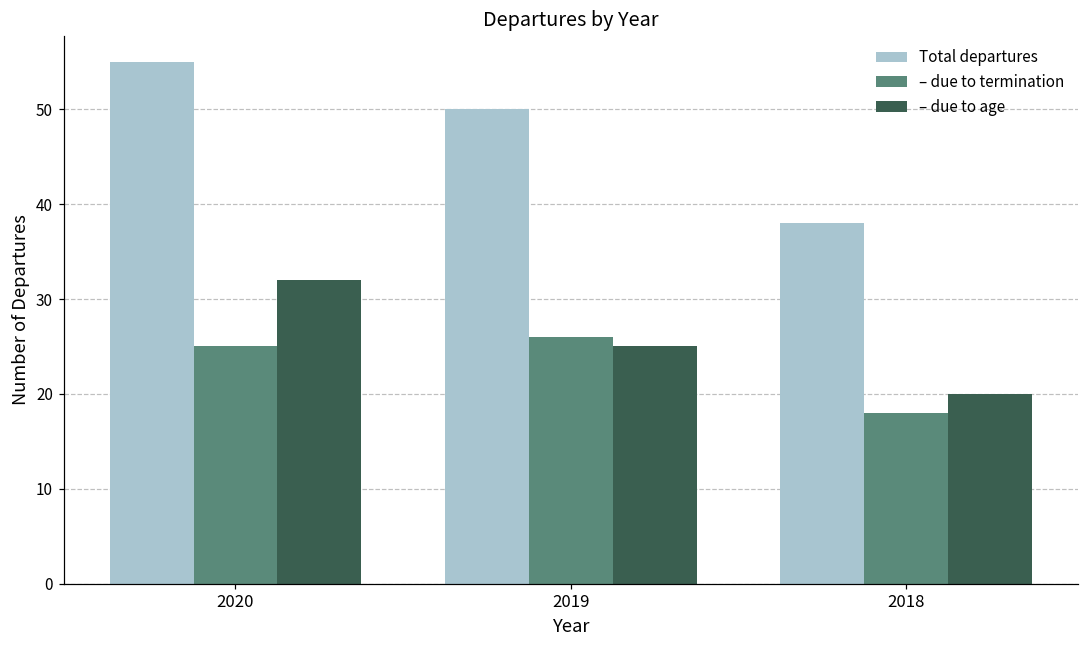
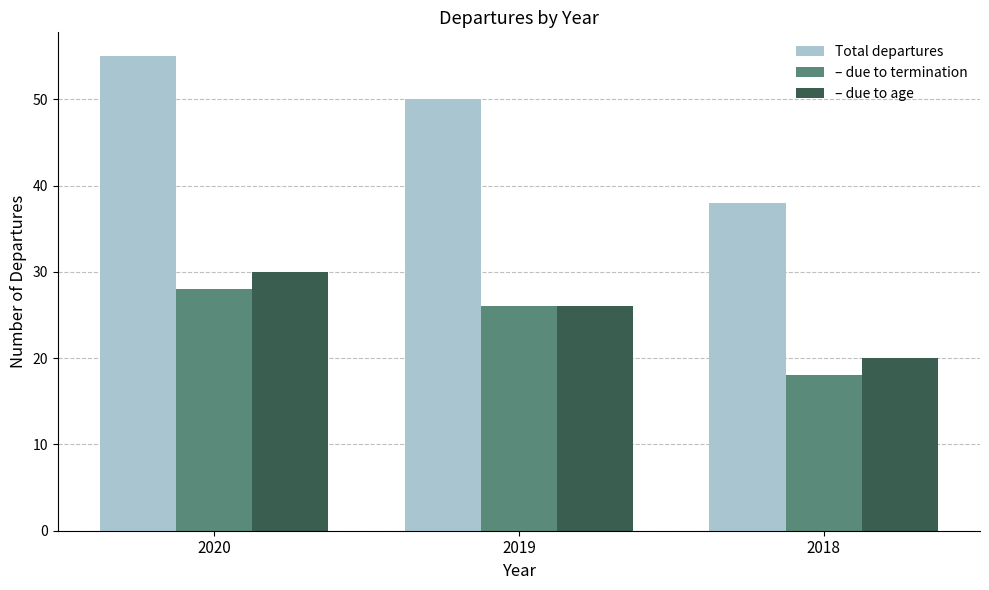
– due to termination, 2020: 25 -> 28
– due to age, 2020: 32 -> 30
– due to age, 2019: 25 -> 26
